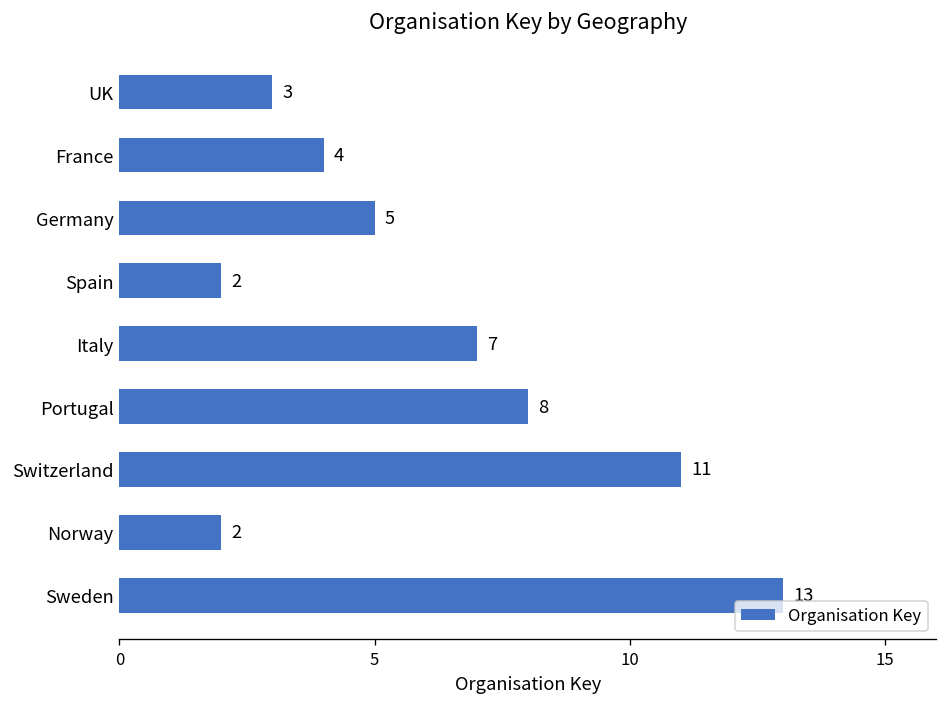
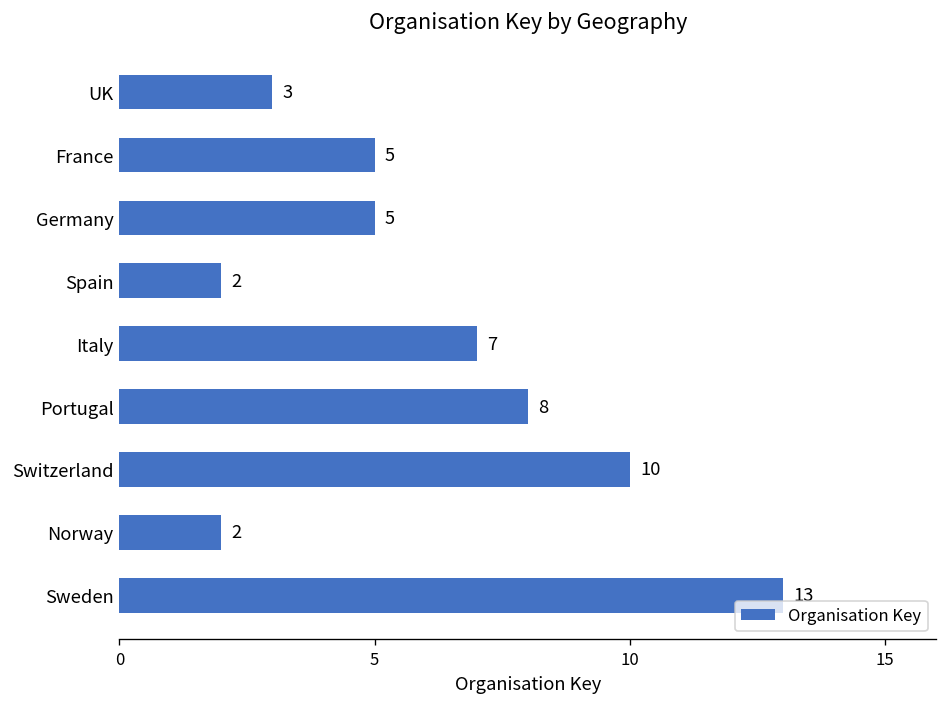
France: 4 -> 5
Switzerland: 11 -> 10
